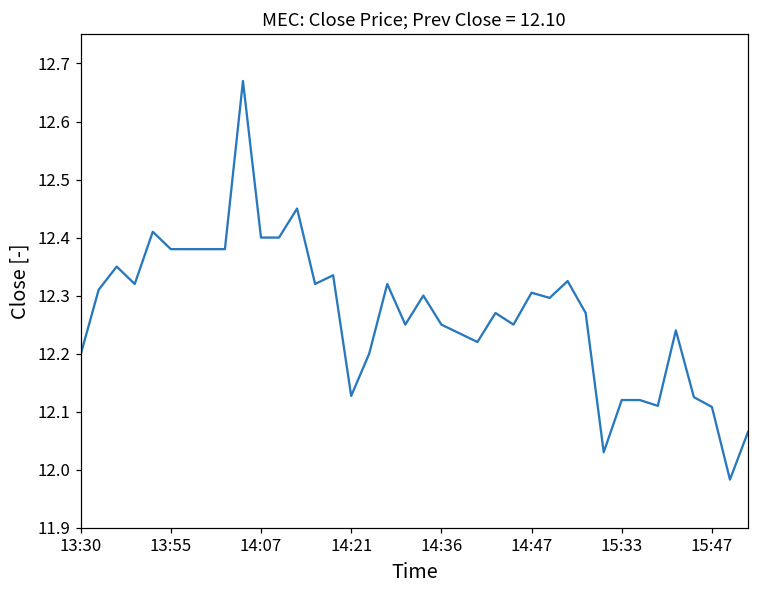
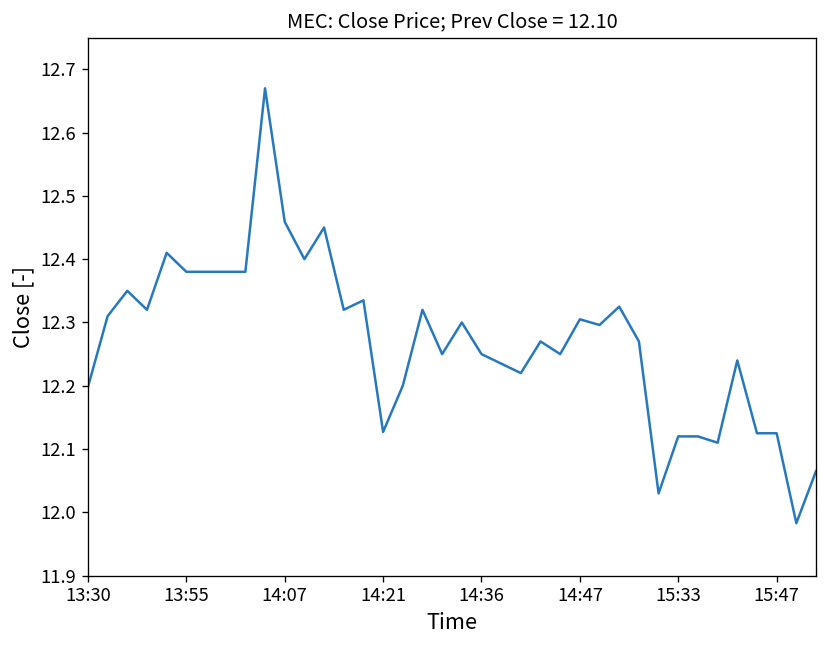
14:07: 12.40 -> 12.46
15:47: 12.11 -> 12.13
